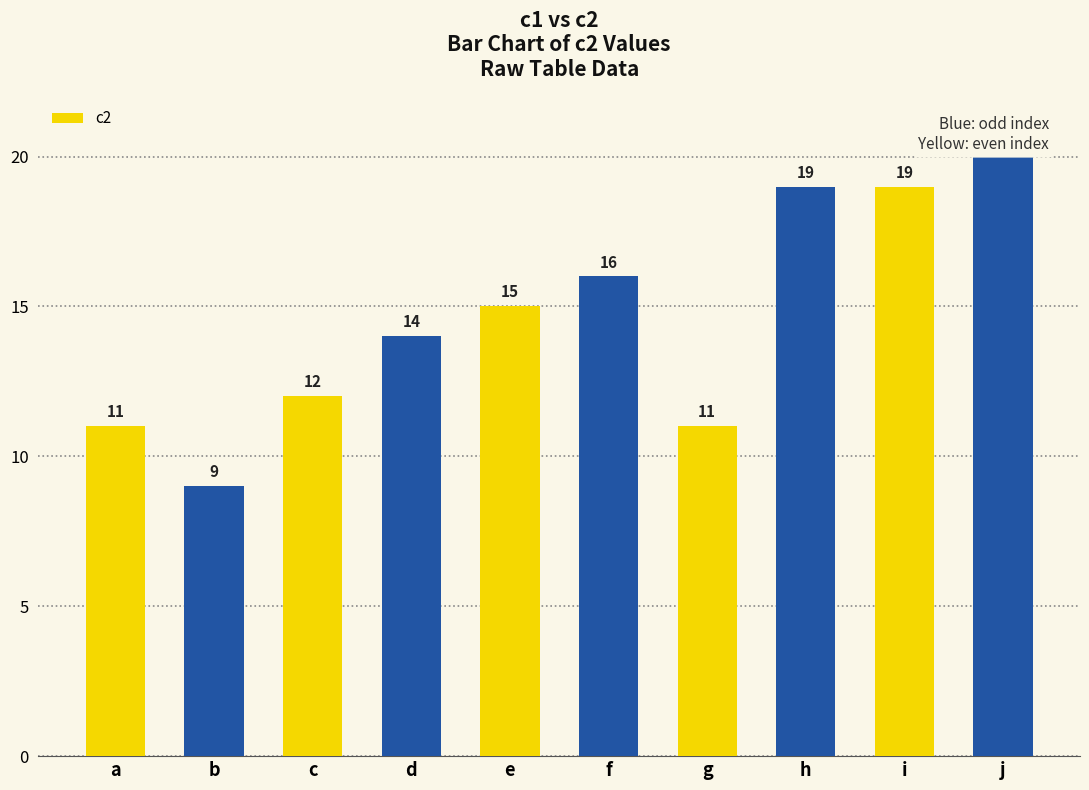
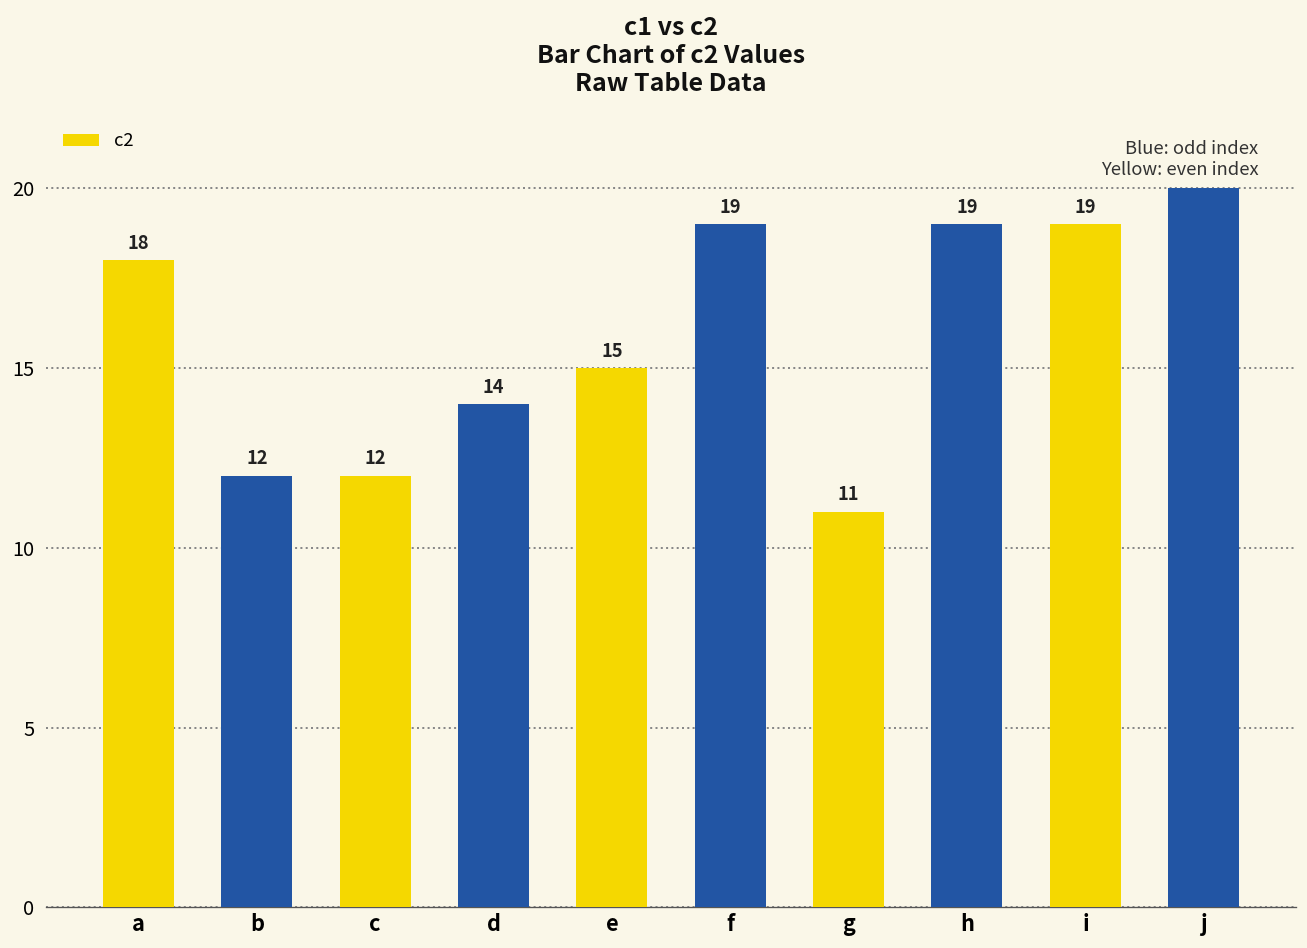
a: 11 -> 18
b: 9 -> 12
f: 16 -> 19
